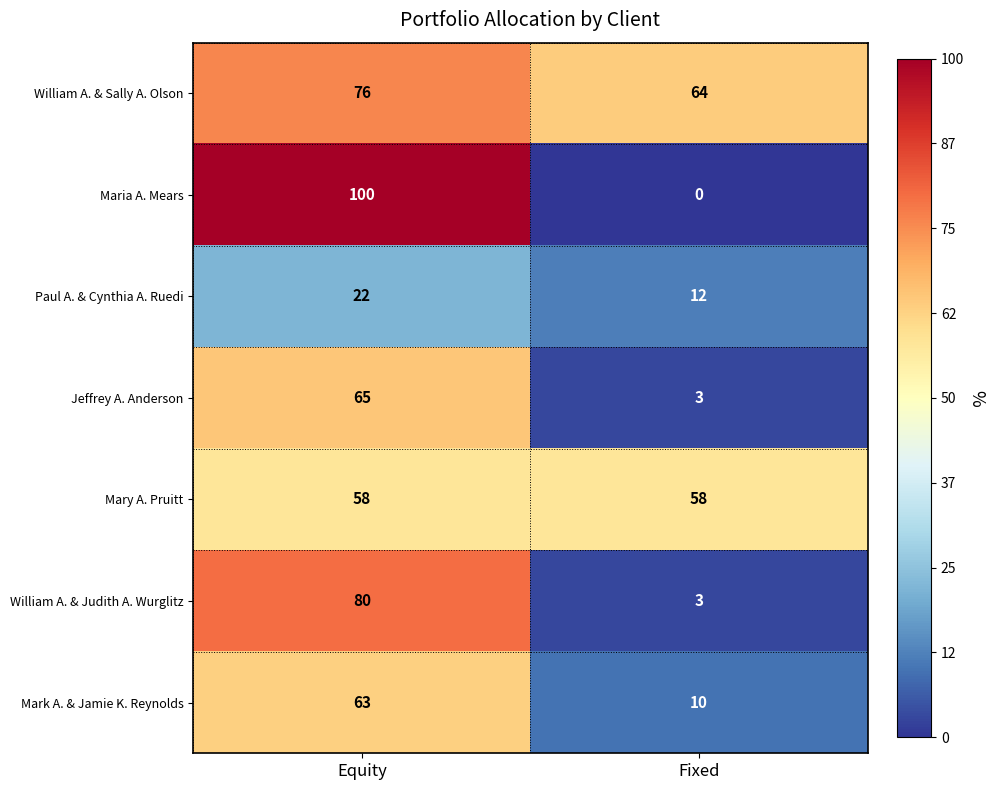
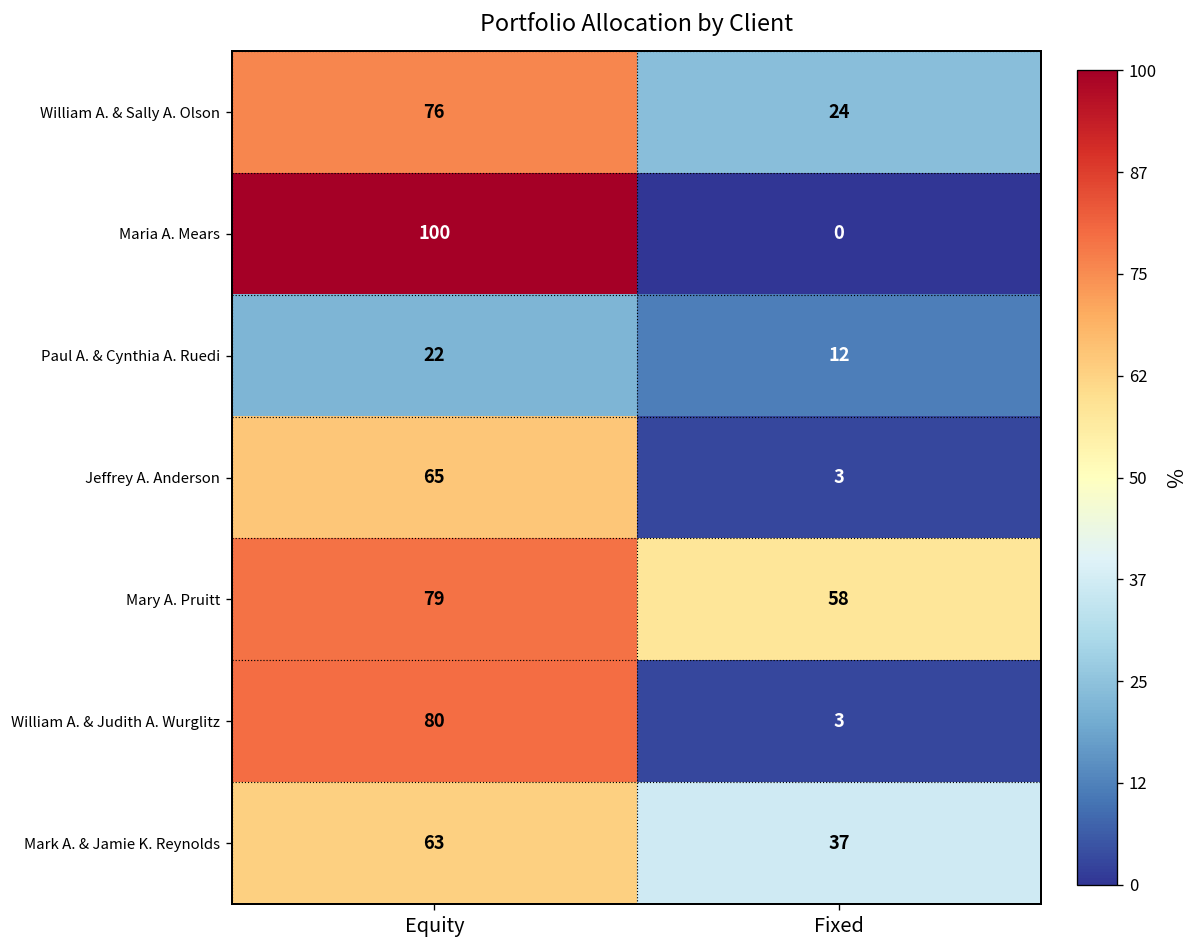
William A. & Sally A. Olson, Fixed: 64 -> 24
Mary A. Pruitt, Equity: 58 -> 79
Mark A. & Jamie K. Reynolds, Fixed: 10 -> 37
